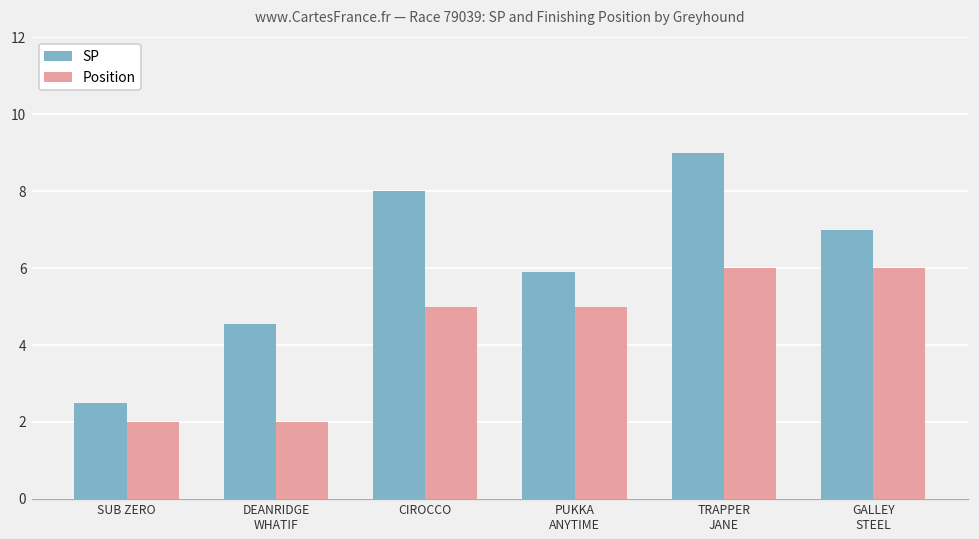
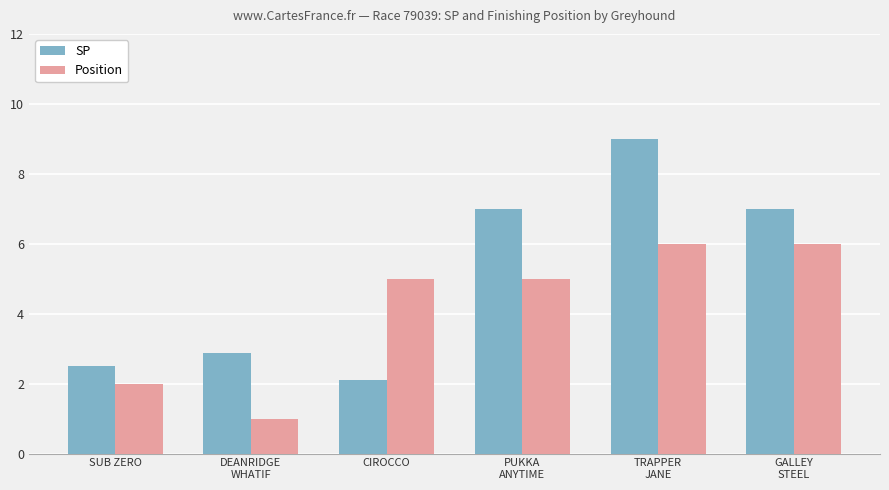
SP, DEANRIDGE WHATIF: 4.5 -> 2.9
Position, DEANRIDGE WHATIF: 2 -> 1
SP, CIROCCO: 8.0 -> 2.1
SP, PUKKA ANYTIME: 5.9 -> 7.0
